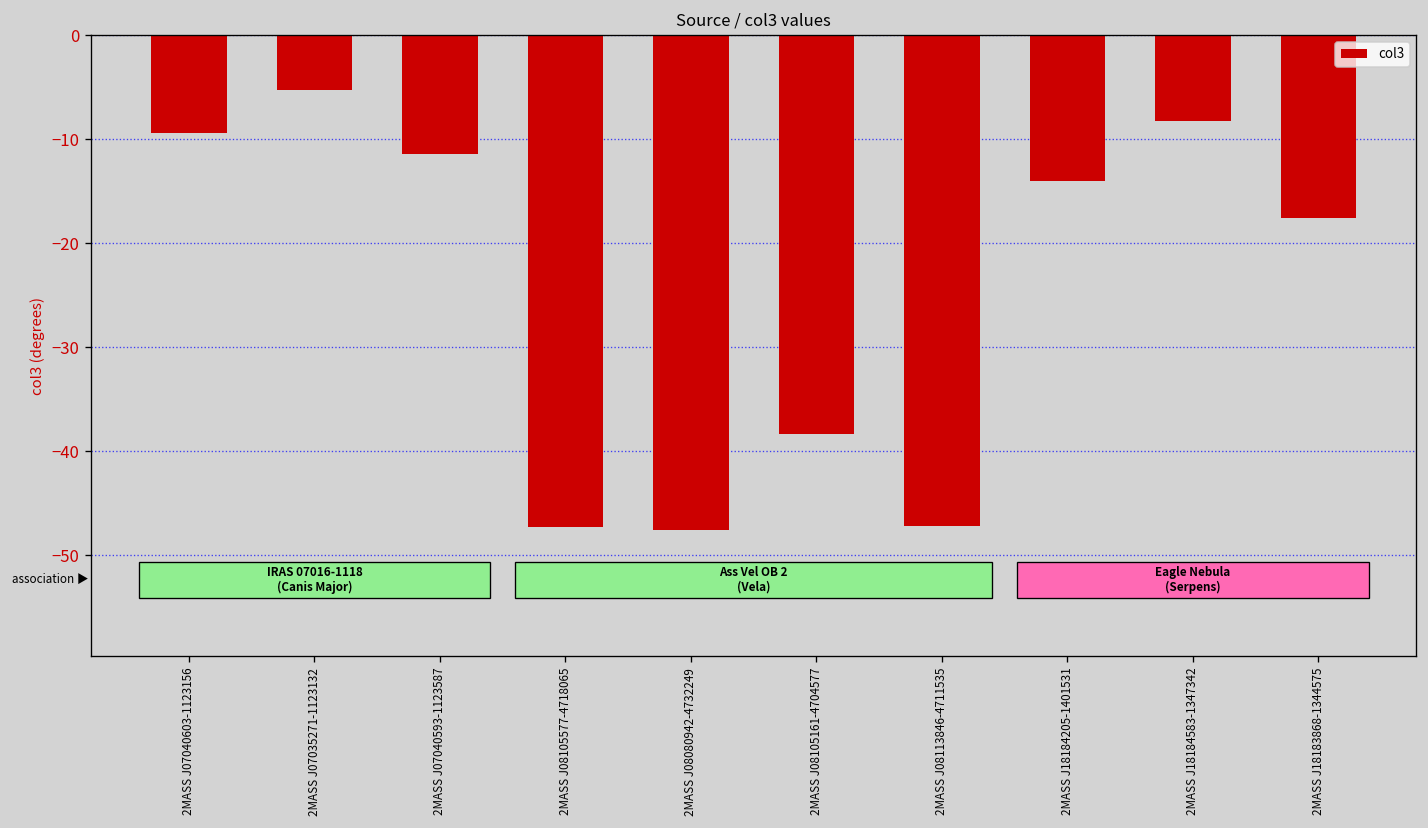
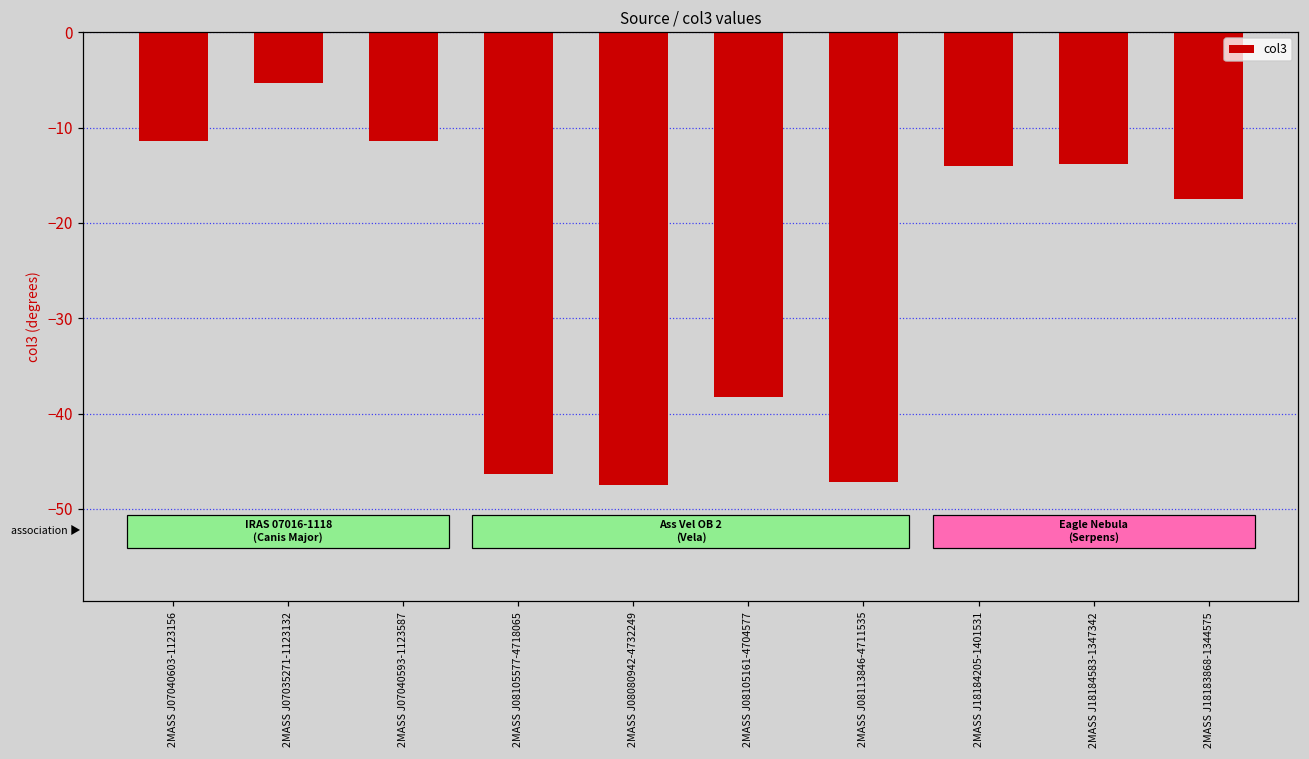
2MASS J07040603-1123156: -9 -> -11
2MASS J08105577-4718065: -47 -> -46
2MASS J18184583-1347342: -8 -> -14
